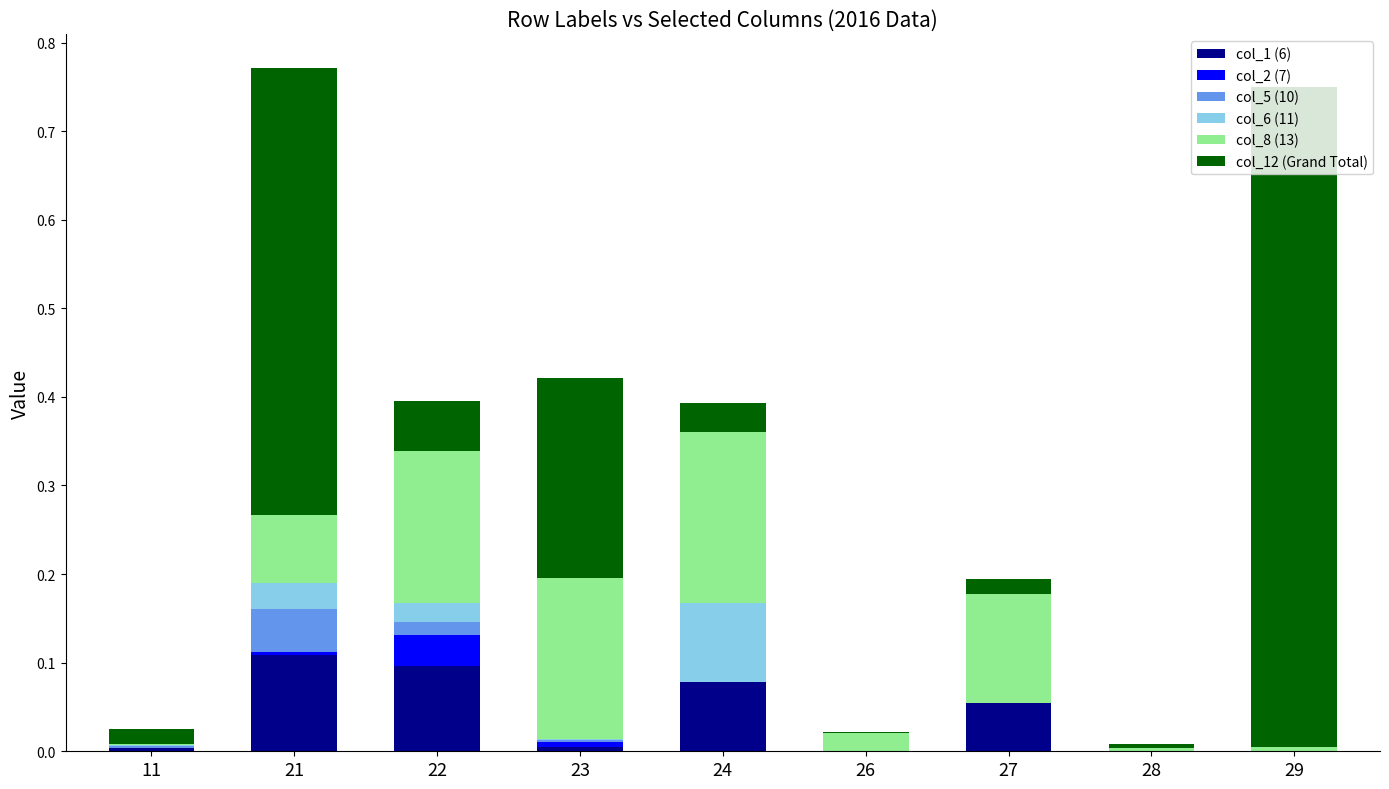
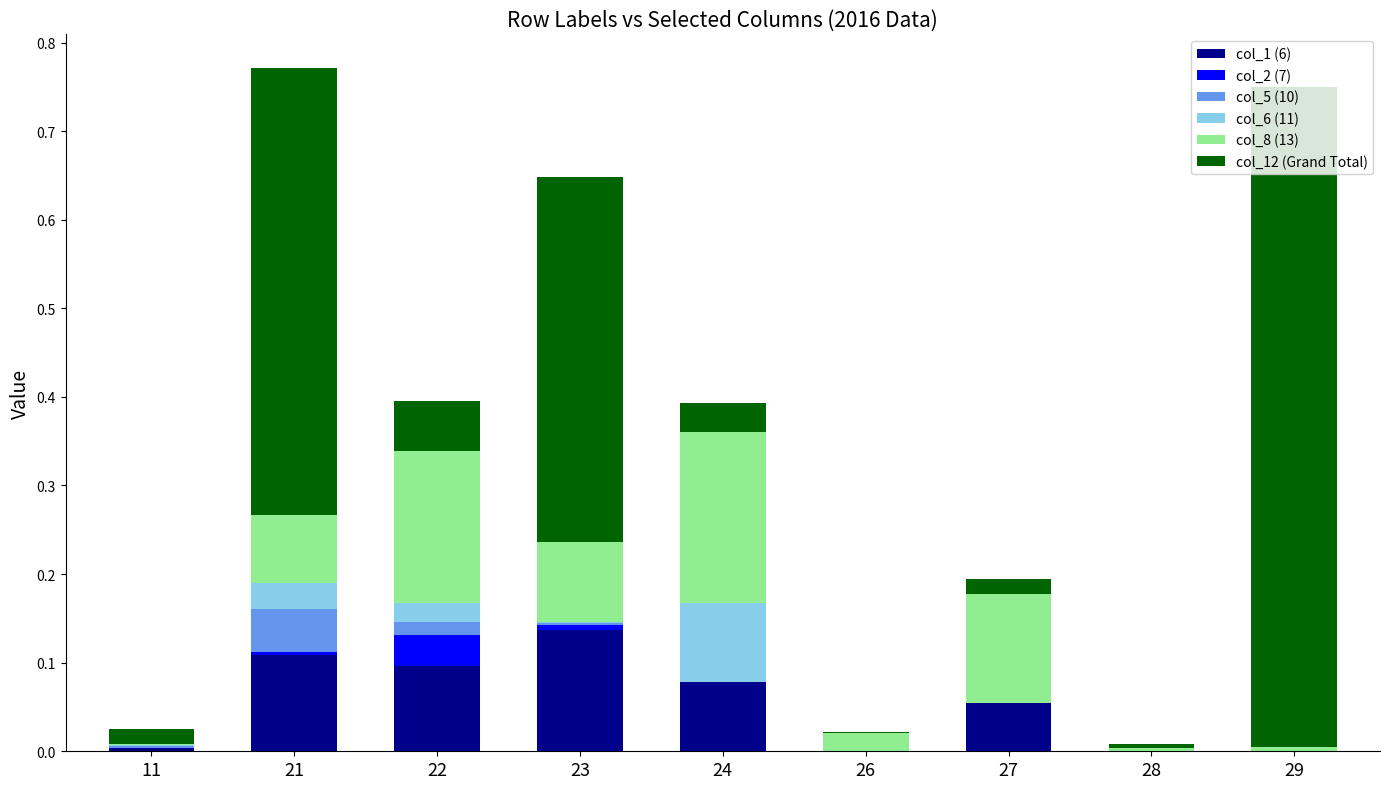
col_1 (6), 23: 0.01 -> 0.14
col_8 (13), 23: 0.18 -> 0.09
col_12 (Grand Total), 23: 0.23 -> 0.41
